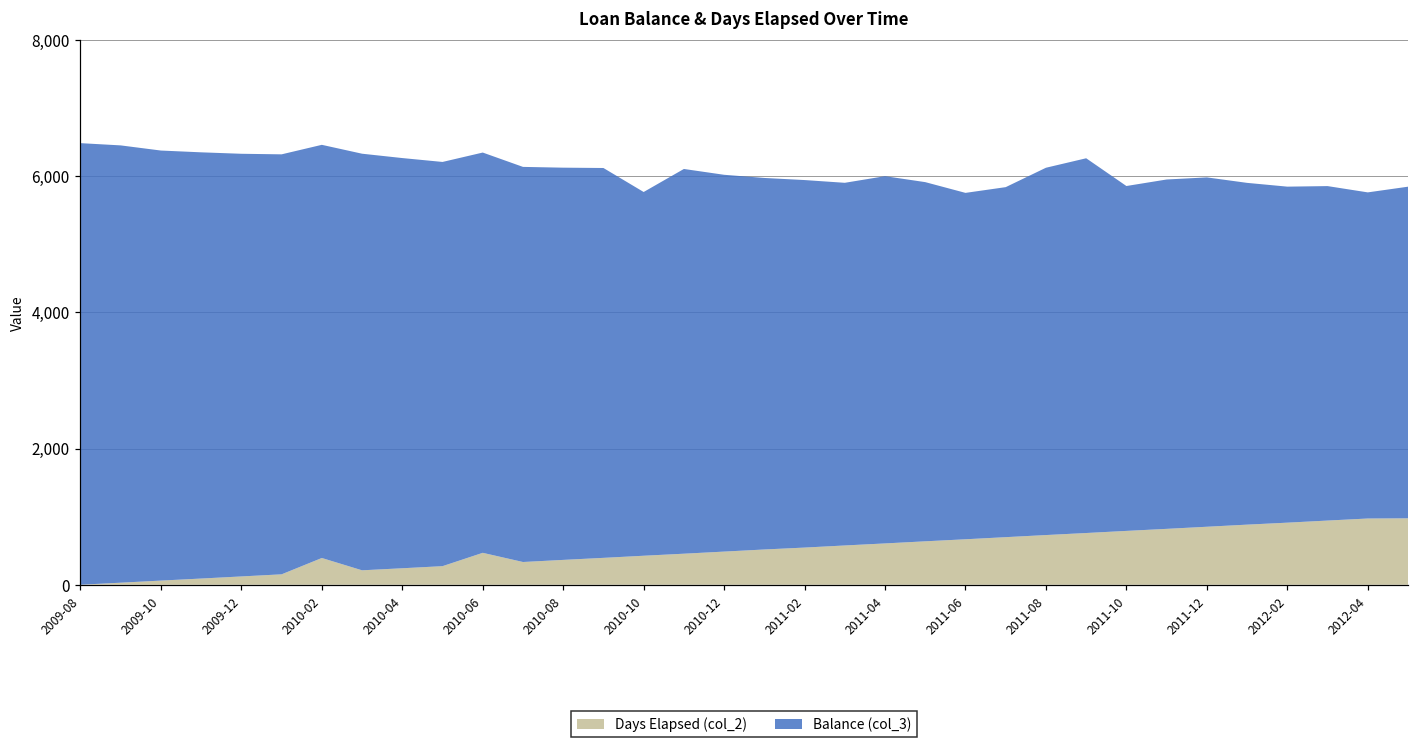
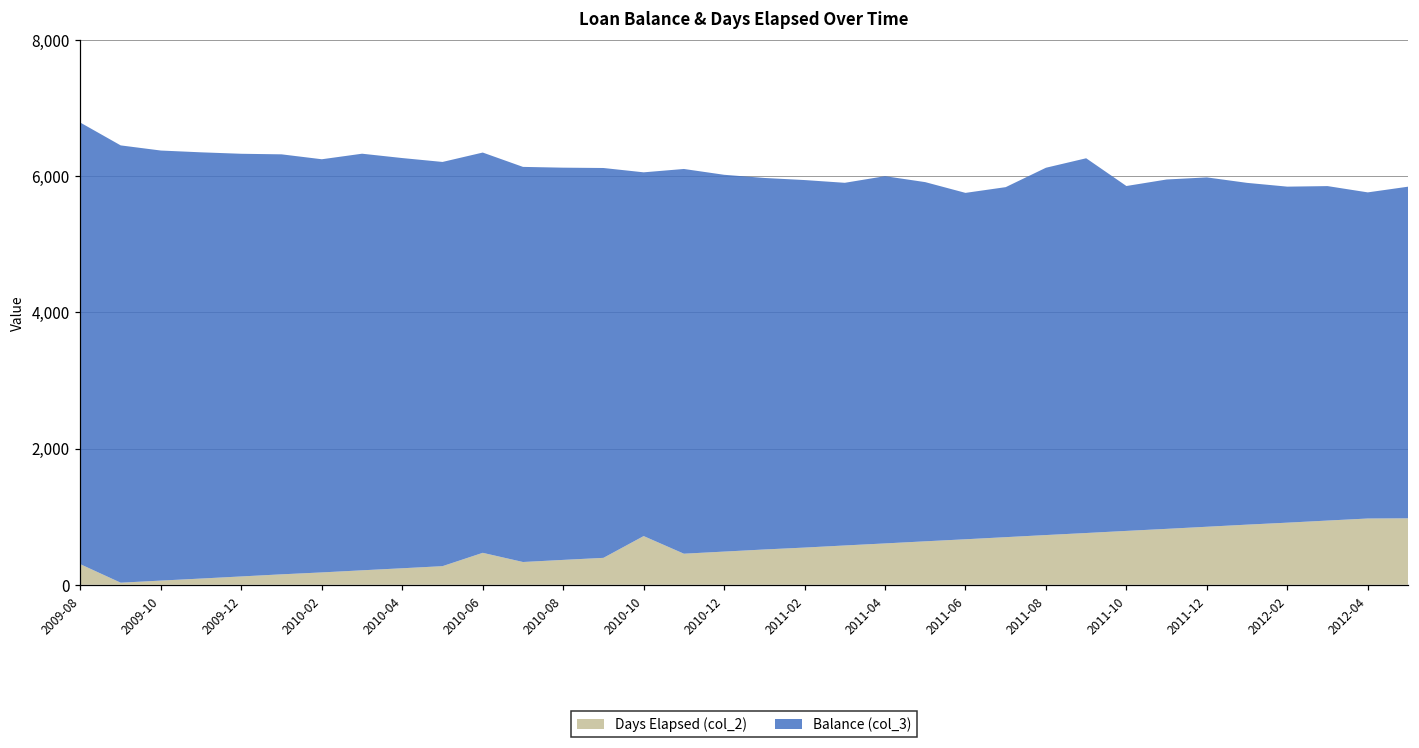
Days Elapsed (col_2), 2009-08: 0 -> 300
Days Elapsed (col_2), 2010-02: 400 -> 200
Days Elapsed (col_2), 2010-10: 400 -> 700
